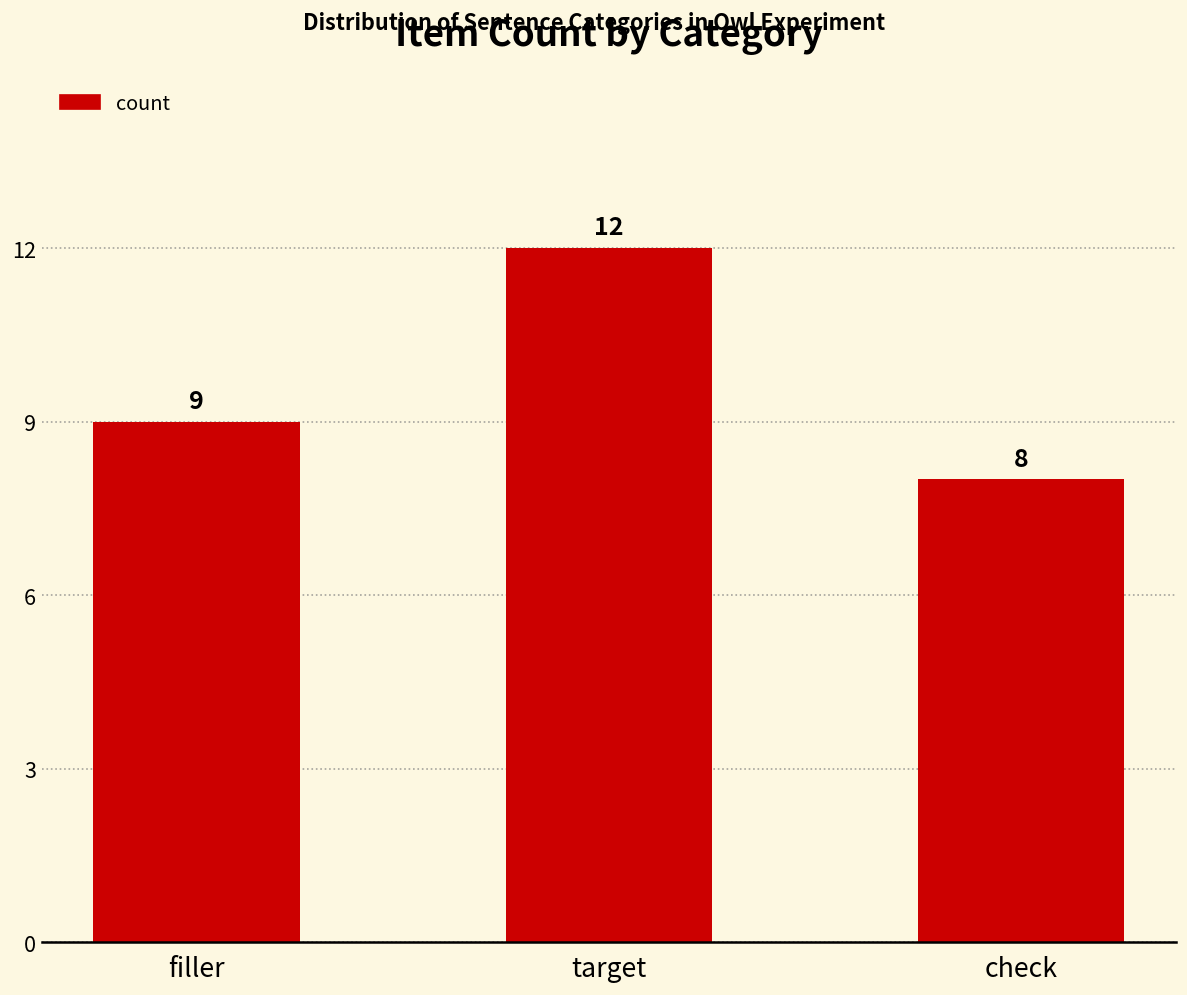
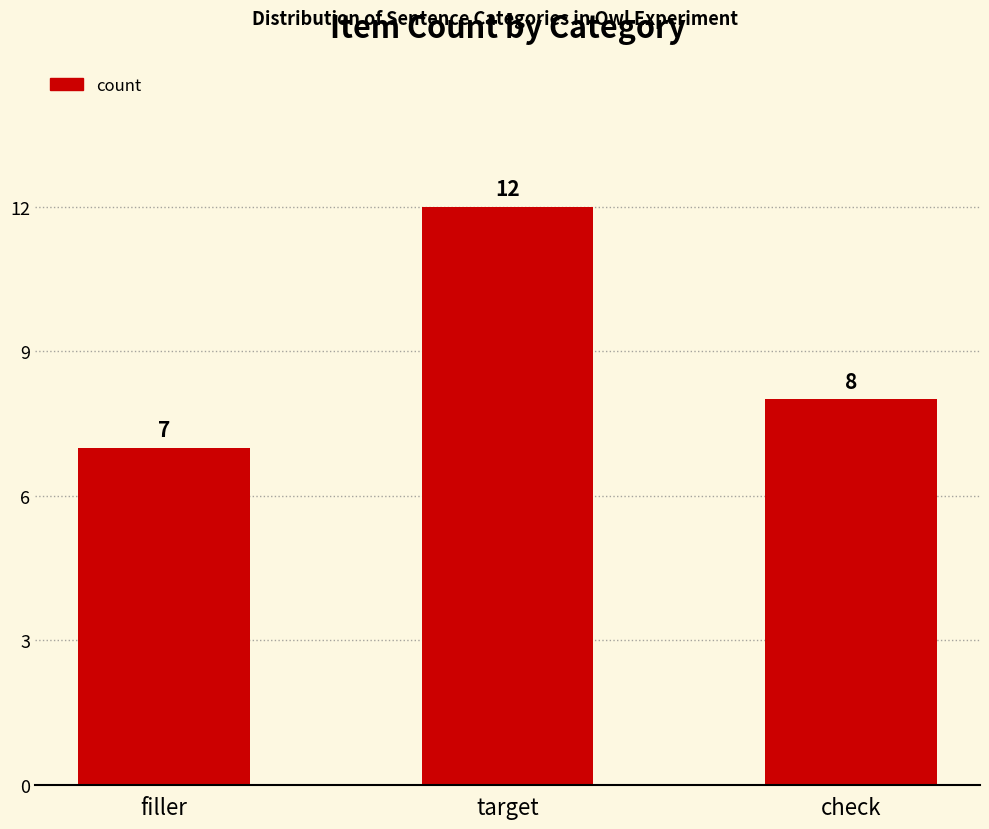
filler: 9 -> 7
